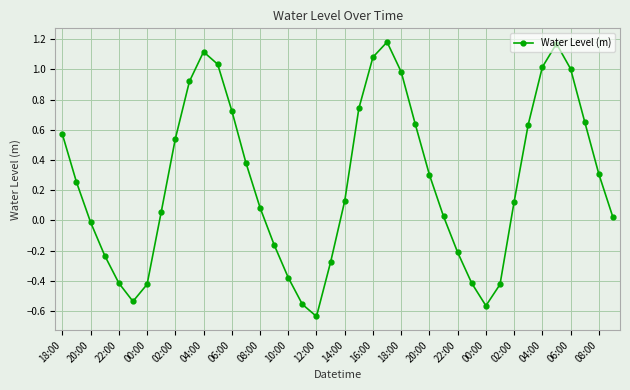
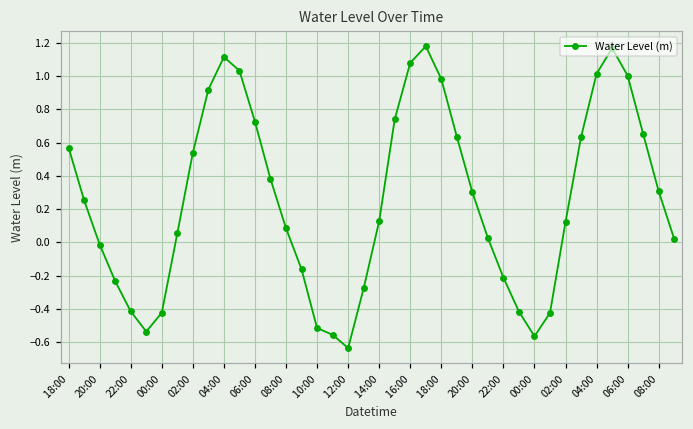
10:00: -0.38 -> -0.52
